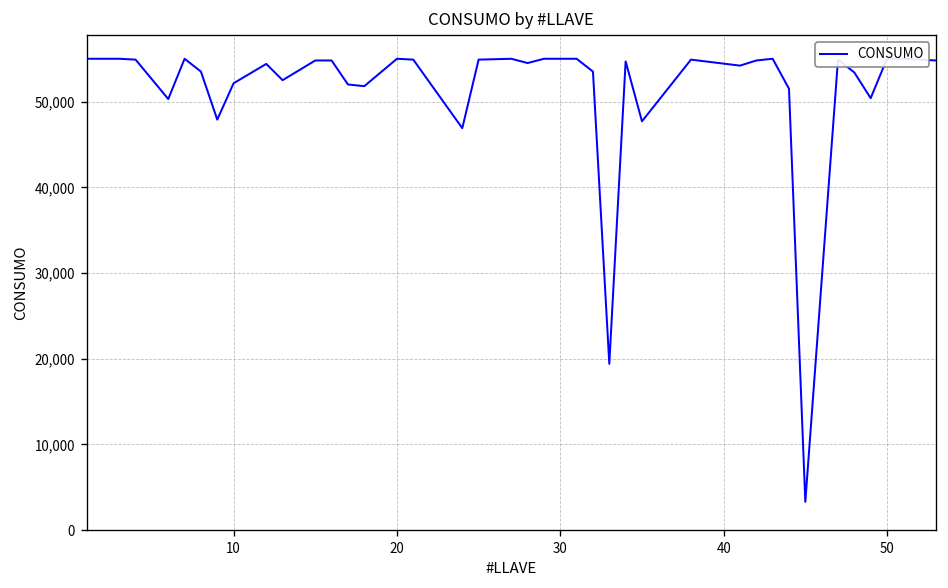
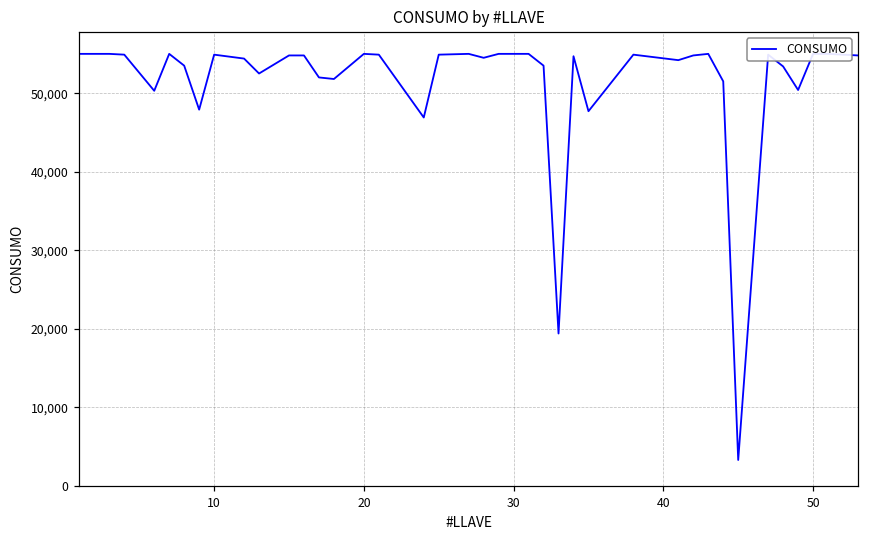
10: 52,000 -> 55,000
